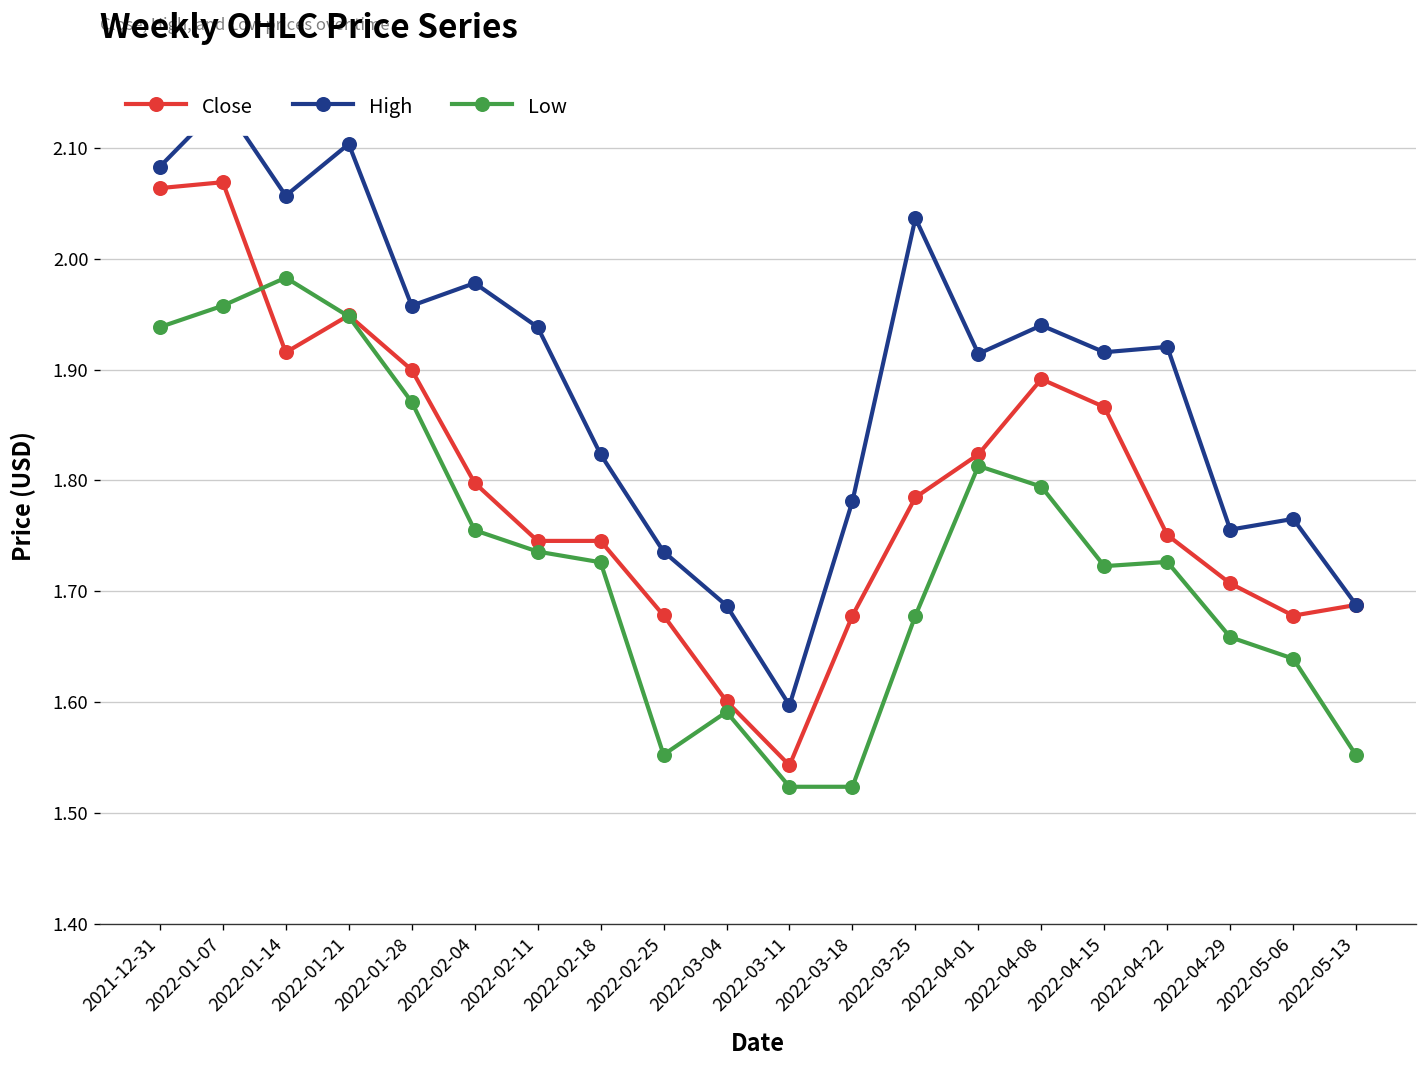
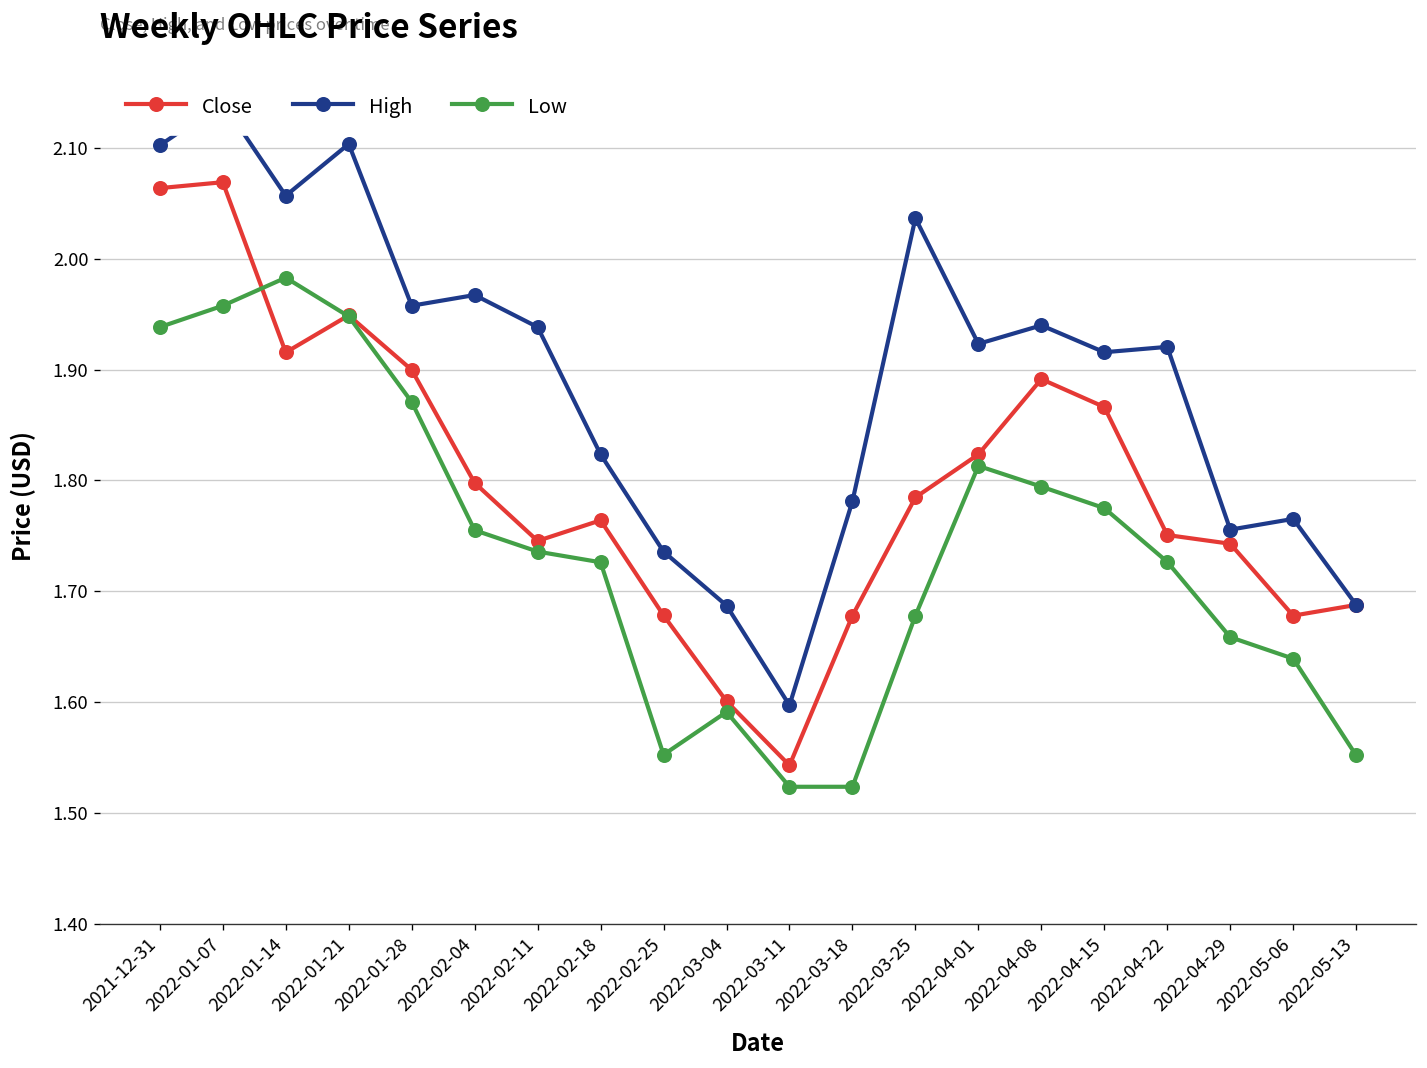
High, 2021-12-31: 2.08 -> 2.10
High, 2022-02-04: 1.98 -> 1.97
Close, 2022-02-18: 1.75 -> 1.76
High, 2022-04-01: 1.91 -> 1.92
Low, 2022-04-15: 1.72 -> 1.77
Close, 2022-04-29: 1.71 -> 1.74
